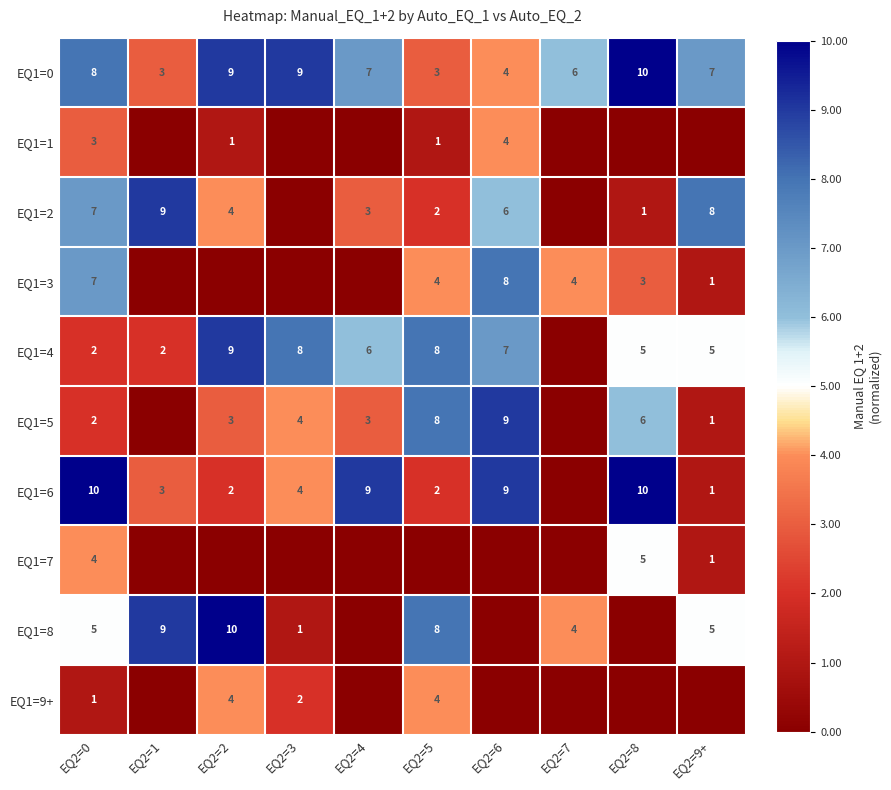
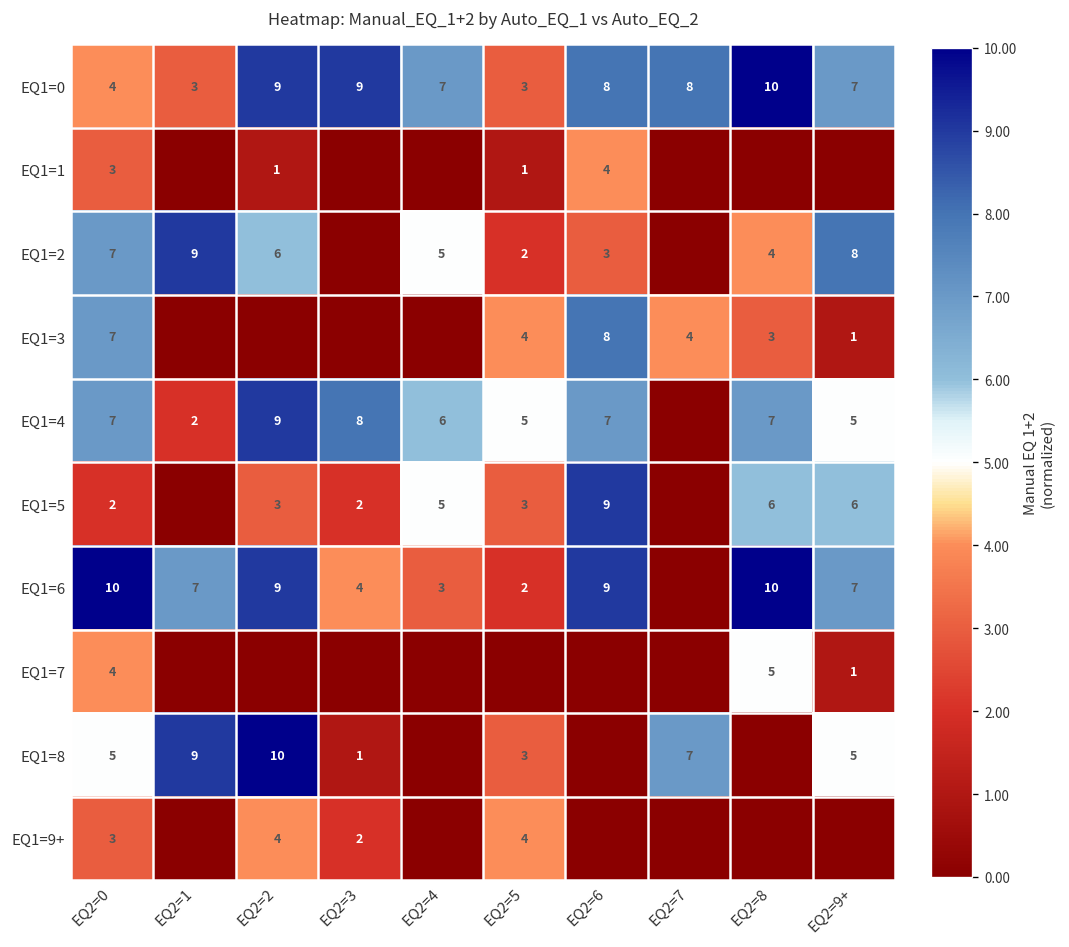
EQ1=0, EQ2=0: 8 -> 4
EQ1=0, EQ2=6: 4 -> 8
EQ1=0, EQ2=7: 6 -> 8
EQ1=2, EQ2=2: 4 -> 6
EQ1=2, EQ2=4: 3 -> 5
EQ1=2, EQ2=6: 6 -> 3
EQ1=2, EQ2=8: 1 -> 4
EQ1=4, EQ2=0: 2 -> 7
EQ1=4, EQ2=5: 8 -> 5
EQ1=4, EQ2=8: 5 -> 7
EQ1=5, EQ2=3: 4 -> 2
EQ1=5, EQ2=4: 3 -> 5
EQ1=5, EQ2=5: 8 -> 3
EQ1=5, EQ2=9+: 1 -> 6
EQ1=6, EQ2=1: 3 -> 7
EQ1=6, EQ2=2: 2 -> 9
EQ1=6, EQ2=4: 9 -> 3
EQ1=6, EQ2=9+: 1 -> 7
EQ1=8, EQ2=5: 8 -> 3
EQ1=8, EQ2=7: 4 -> 7
EQ1=9+, EQ2=0: 1 -> 3
